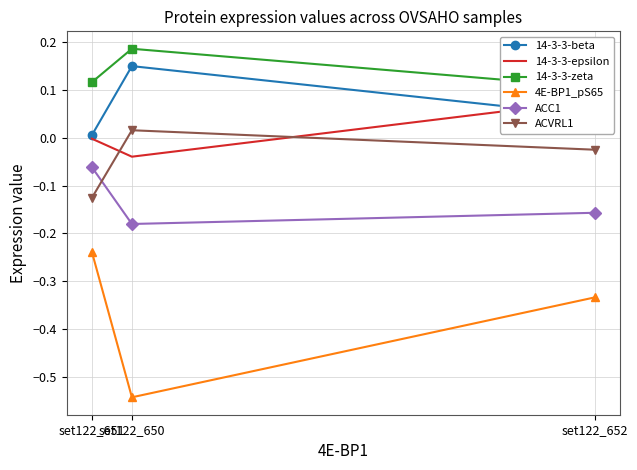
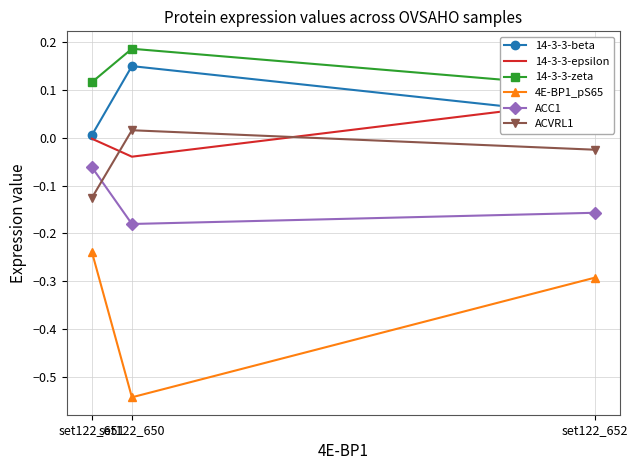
4E-BP1_pS65, set122_652: -0.33 -> -0.29
